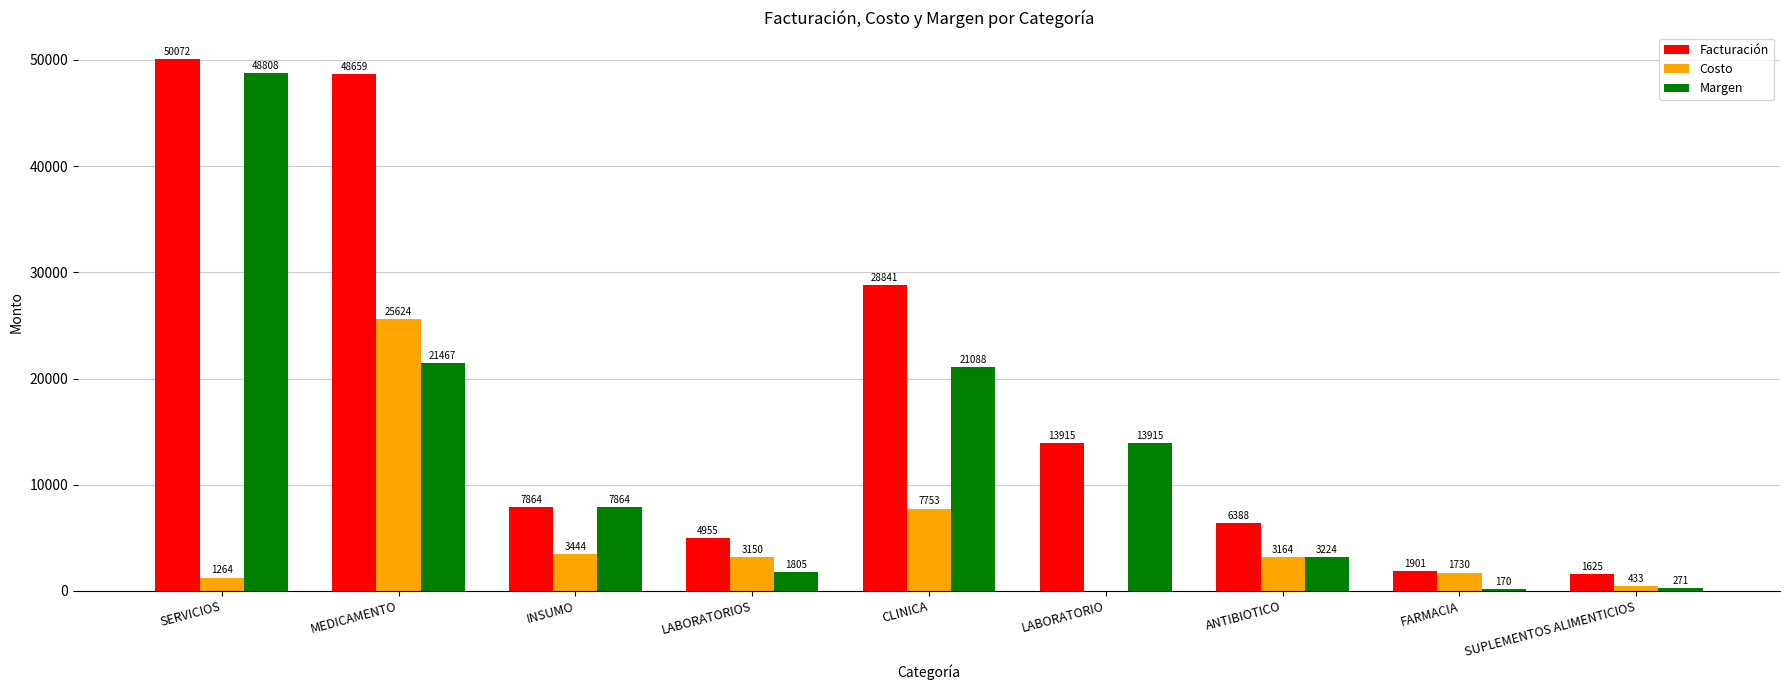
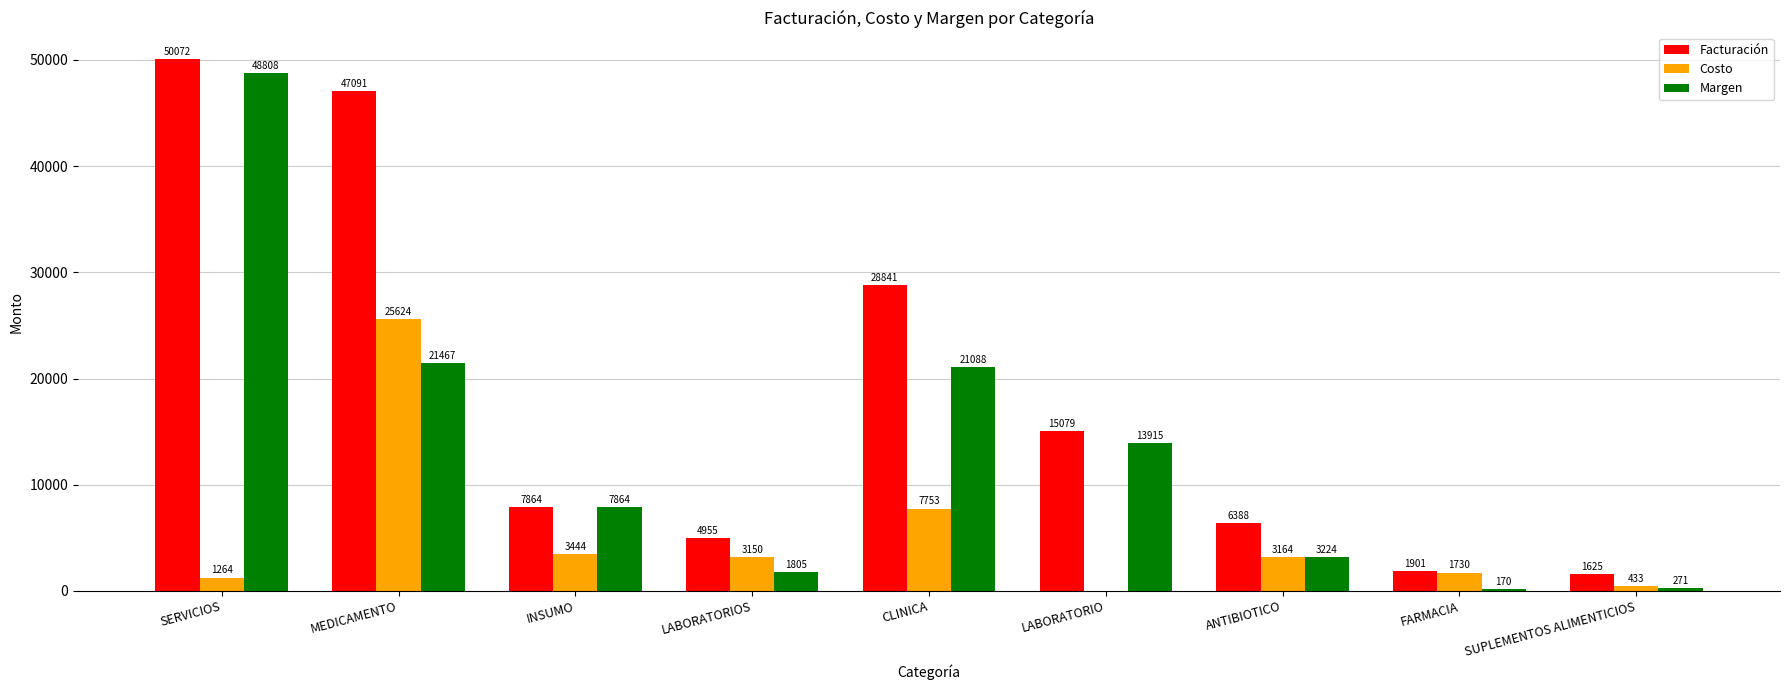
Facturación, MEDICAMENTO: 48659 -> 47091
Facturación, LABORATORIO: 13915 -> 15079
